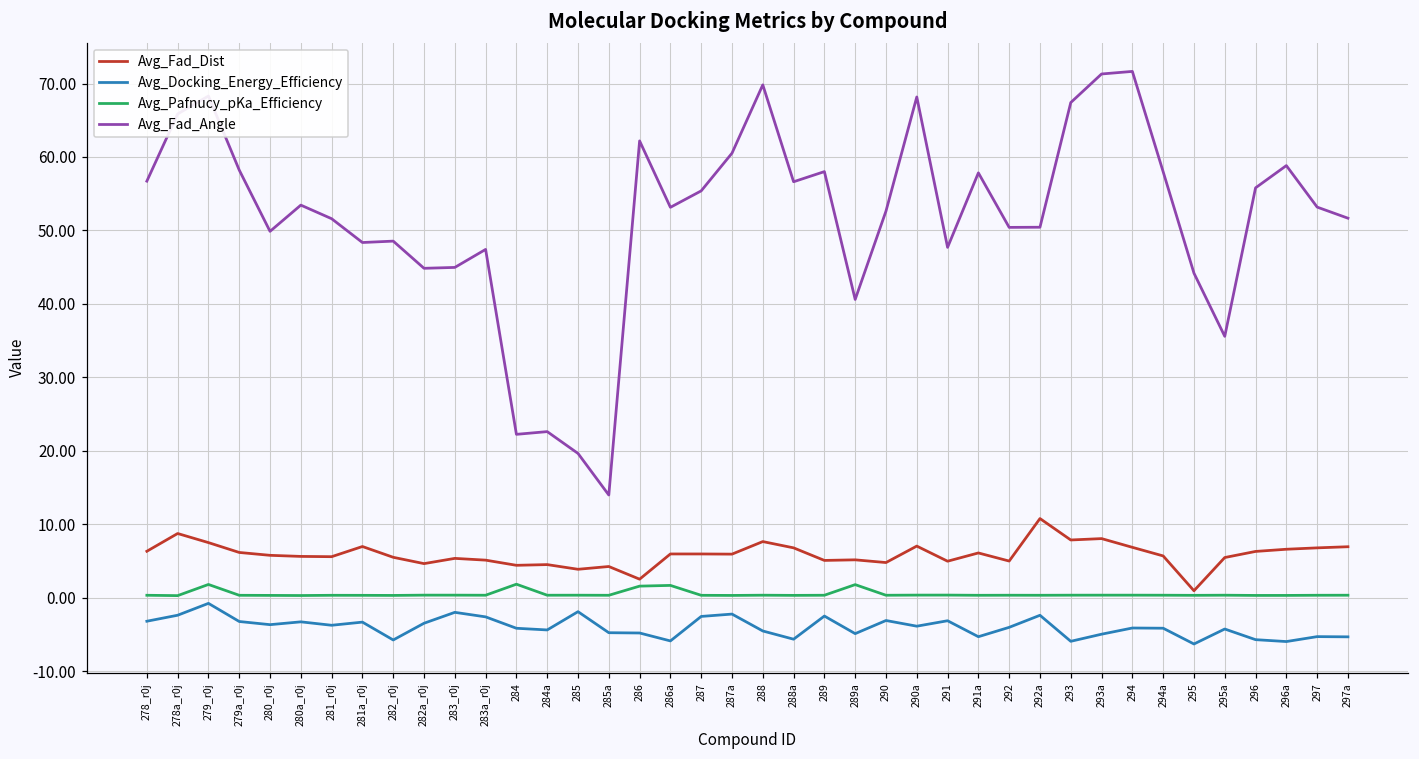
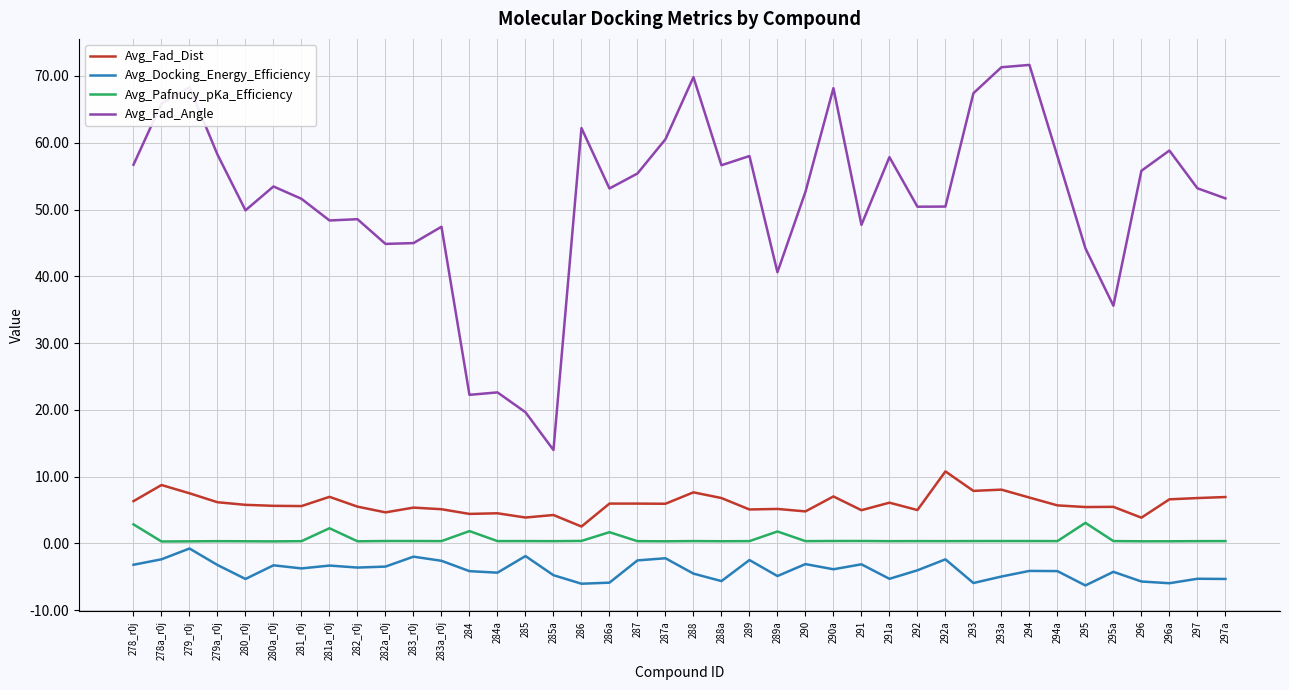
Avg_Pafnucy_pKa_Efficiency, 278_r0j: 0 -> 3
Avg_Pafnucy_pKa_Efficiency, 279_r0j: 2 -> 0
Avg_Docking_Energy_Efficiency, 280_r0j: -4 -> -5
Avg_Pafnucy_pKa_Efficiency, 281a_r0j: 0 -> 2
Avg_Docking_Energy_Efficiency, 282_r0j: -6 -> -4
Avg_Docking_Energy_Efficiency, 286: -5 -> -6
Avg_Pafnucy_pKa_Efficiency, 286: 2 -> 0
Avg_Fad_Dist, 295: 1 -> 5
Avg_Pafnucy_pKa_Efficiency, 295: 0 -> 3
Avg_Fad_Dist, 296: 6 -> 4
